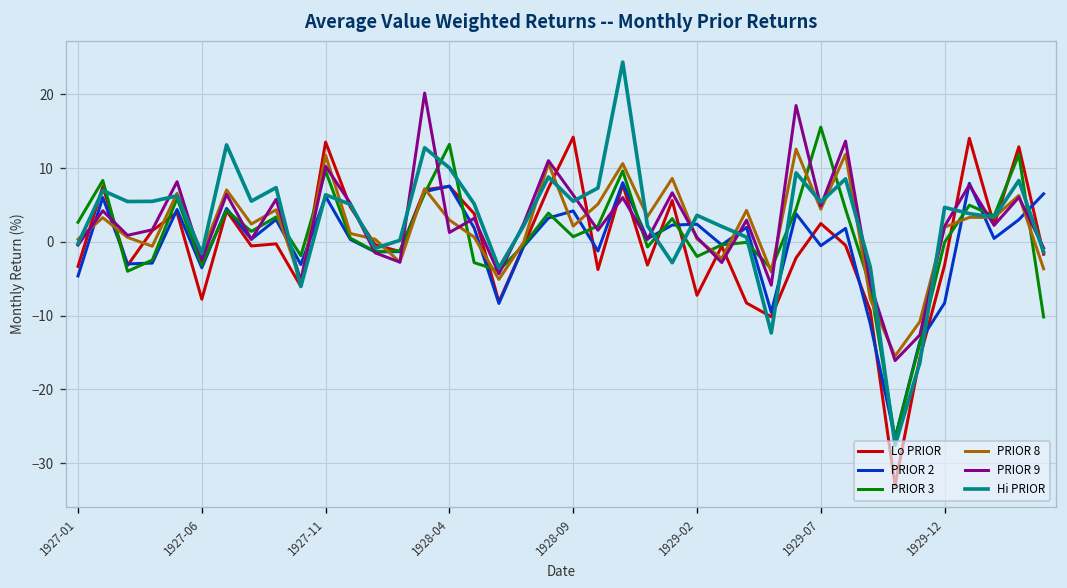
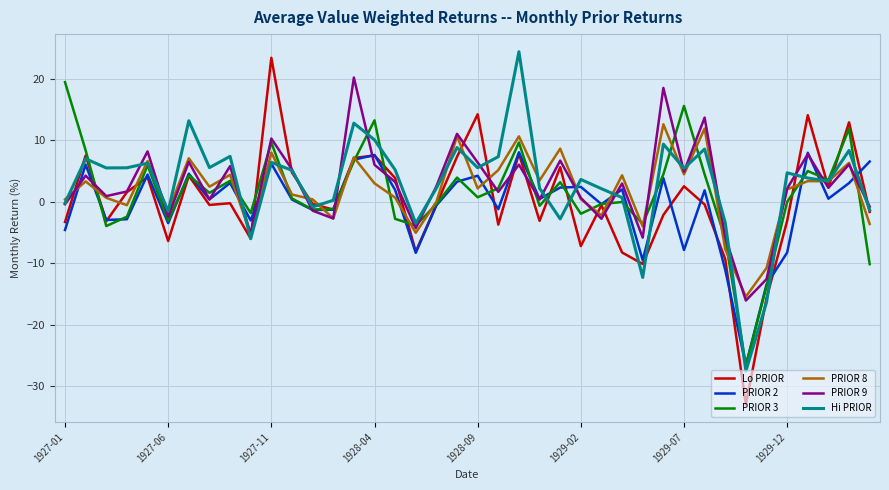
PRIOR 3, 1927-01: 3 -> 19
Lo PRIOR, 1927-06: -8 -> -6
Lo PRIOR, 1927-11: 14 -> 23
PRIOR 8, 1927-11: 12 -> 8
PRIOR 9, 1928-04: 1 -> 6
PRIOR 2, 1929-07: -1 -> -8
